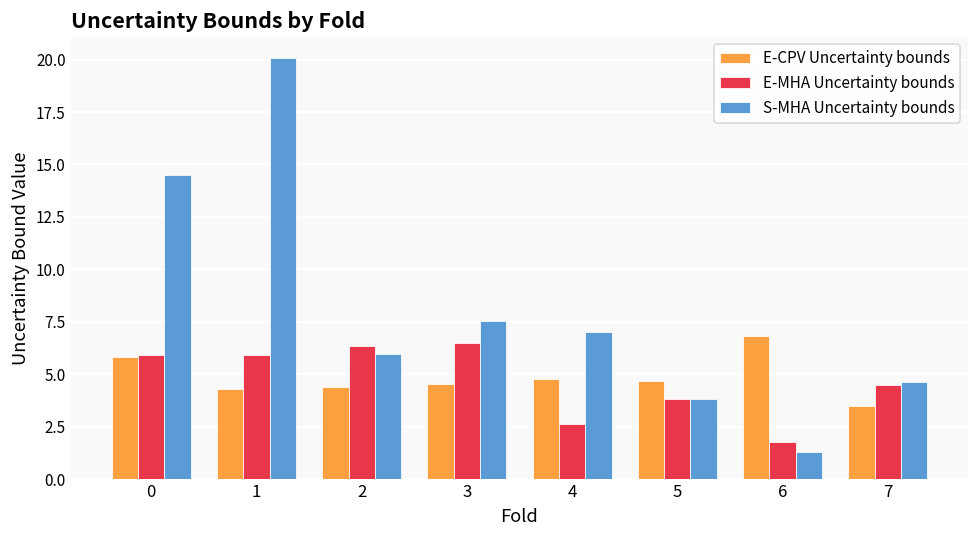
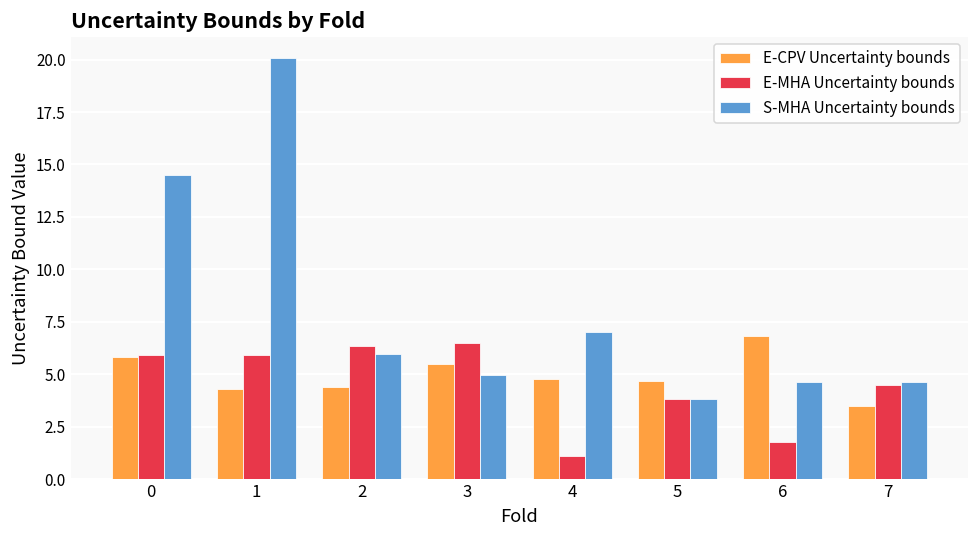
E-CPV Uncertainty bounds, 3: 4.5 -> 5.5
S-MHA Uncertainty bounds, 3: 7.5 -> 5.0
E-MHA Uncertainty bounds, 4: 2.6 -> 1.1
S-MHA Uncertainty bounds, 6: 1.3 -> 4.6
